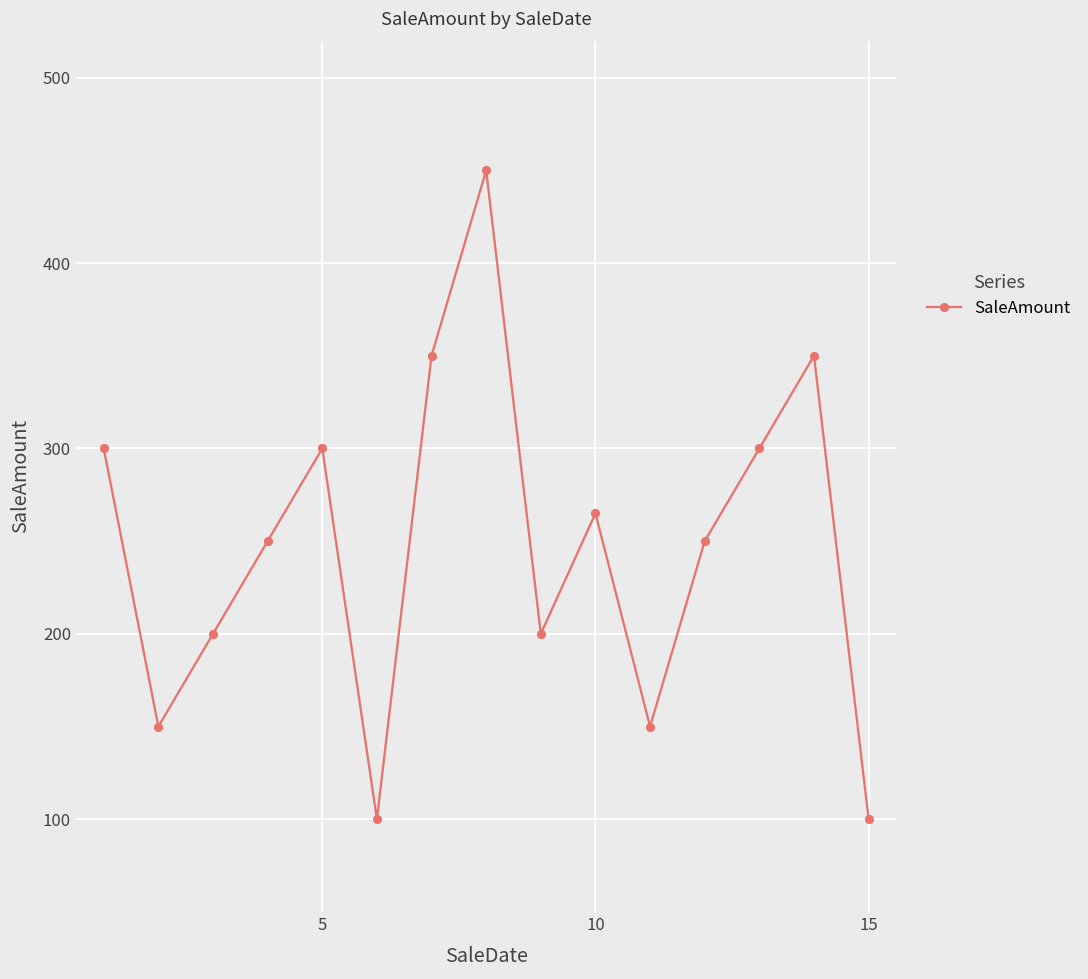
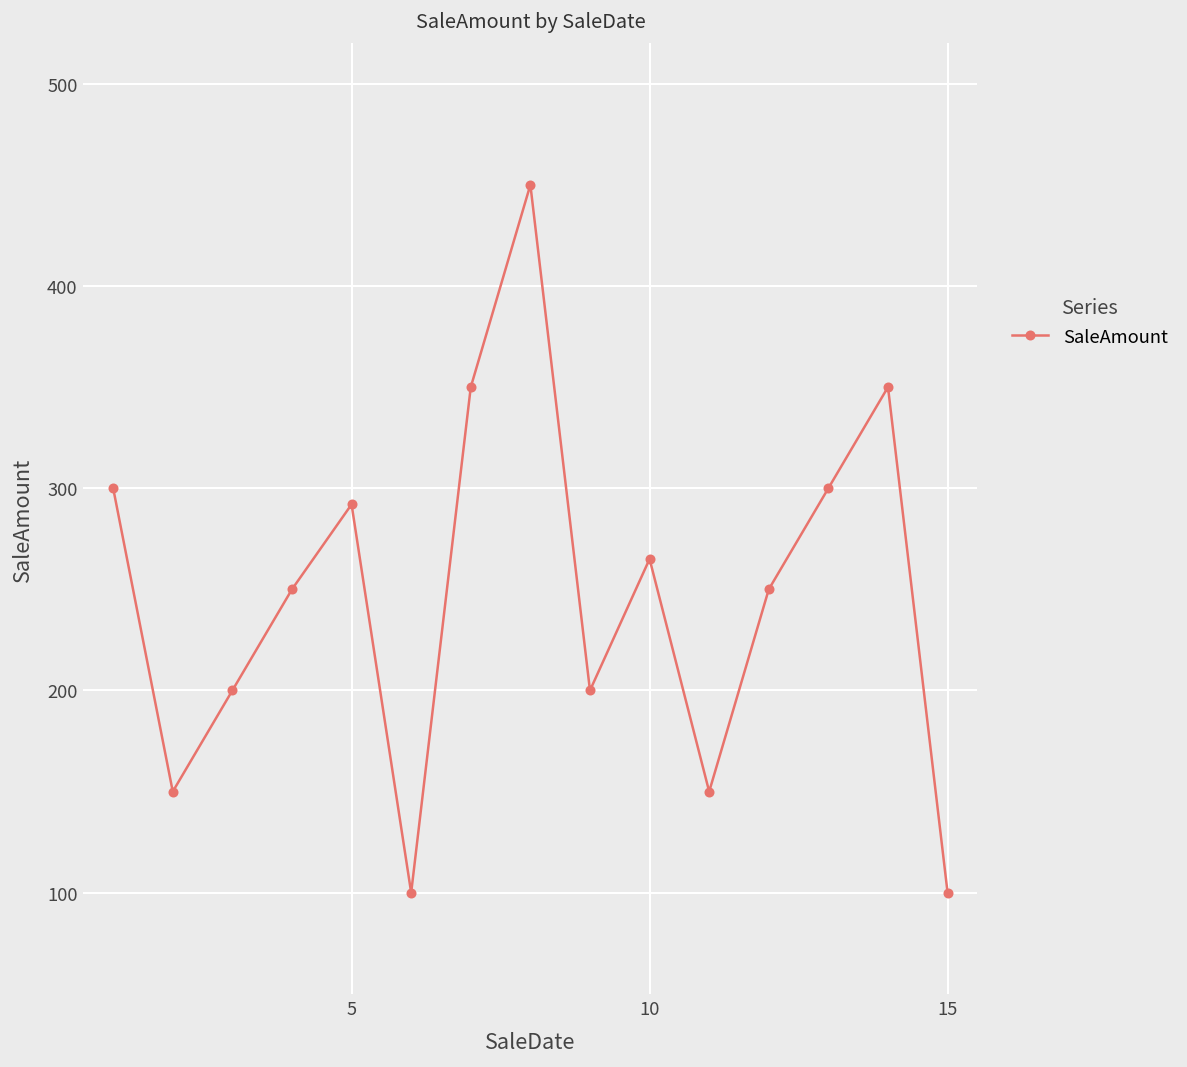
5: 300 -> 292
